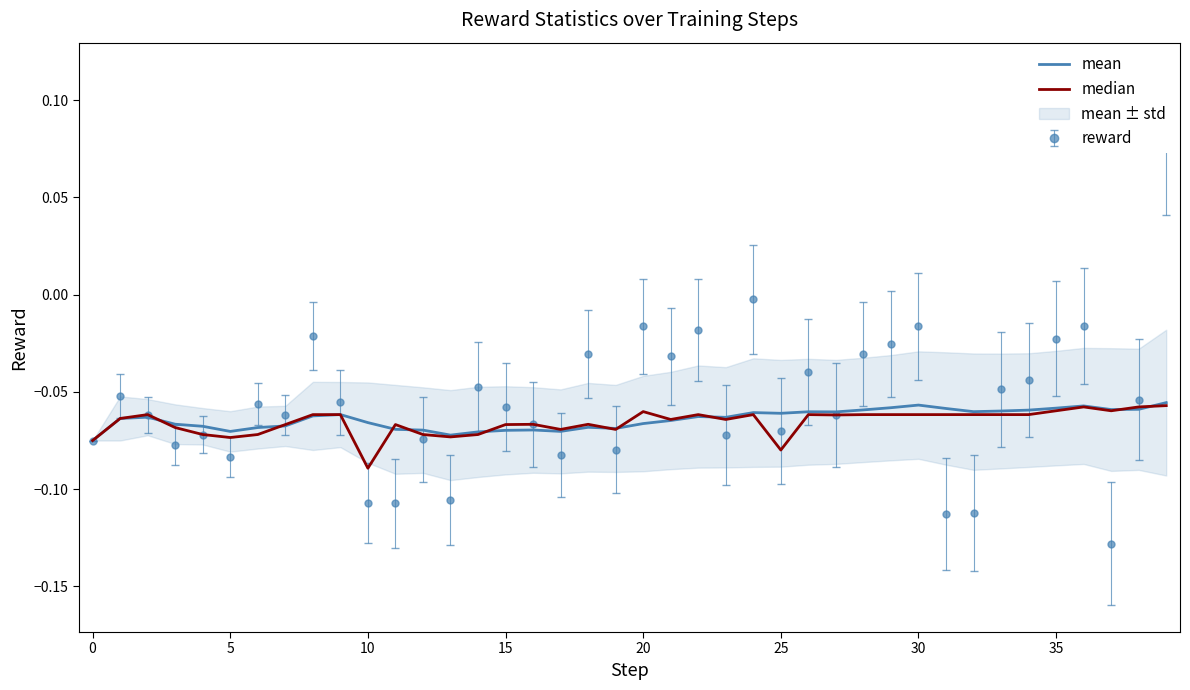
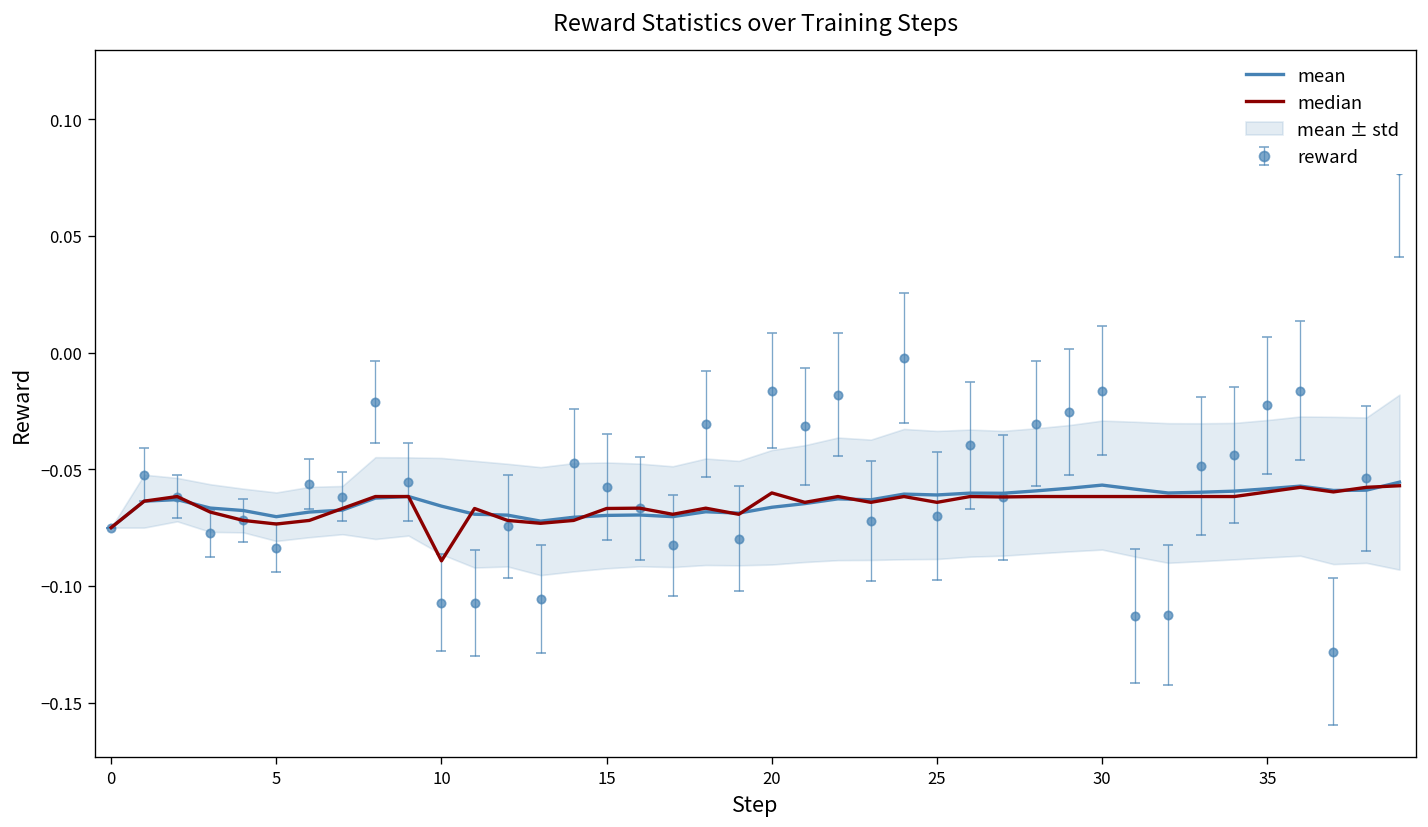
median, 25: -0.080 -> -0.064
